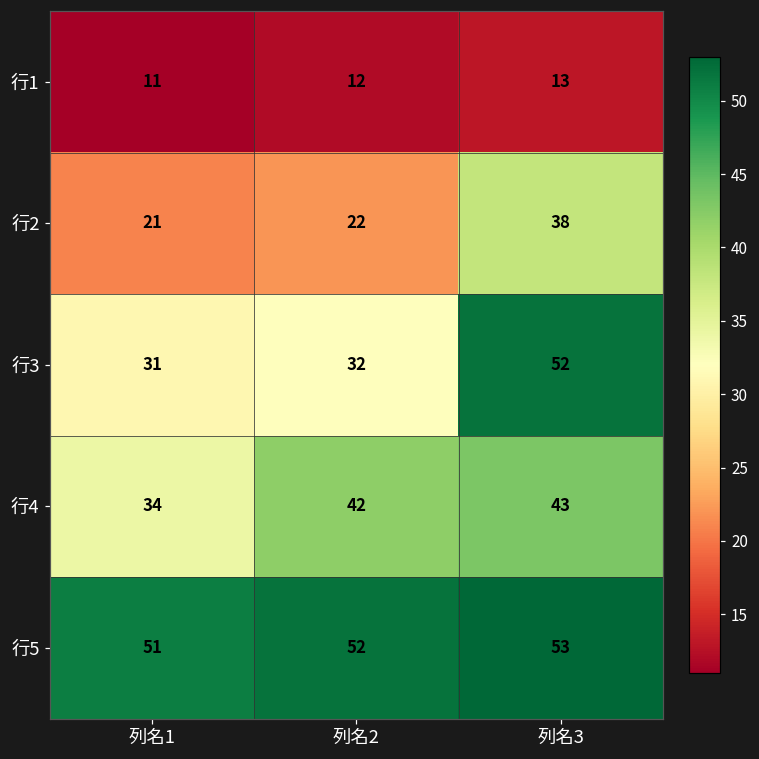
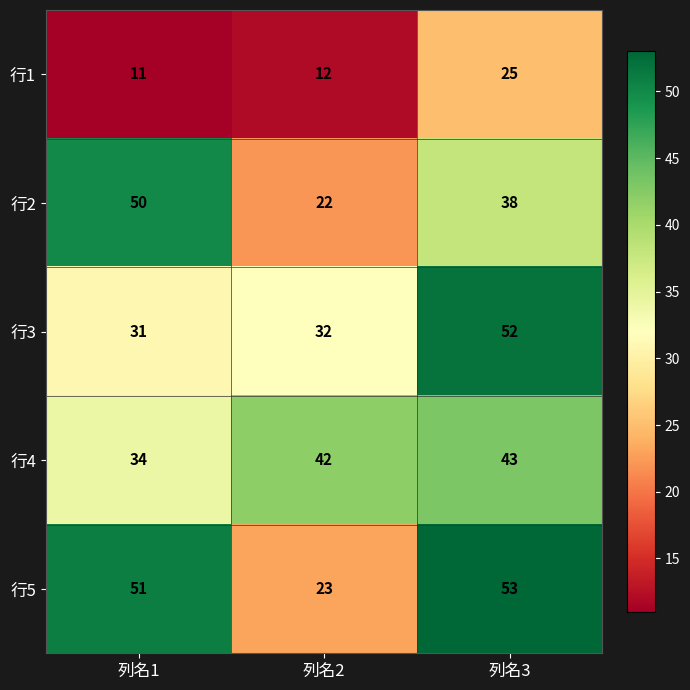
行1, 列名3: 13 -> 25
行2, 列名1: 21 -> 50
行5, 列名2: 52 -> 23
